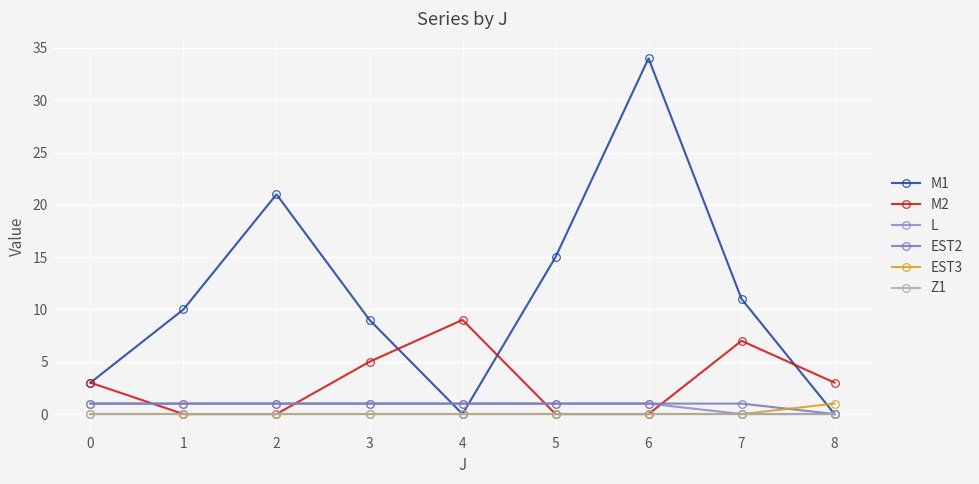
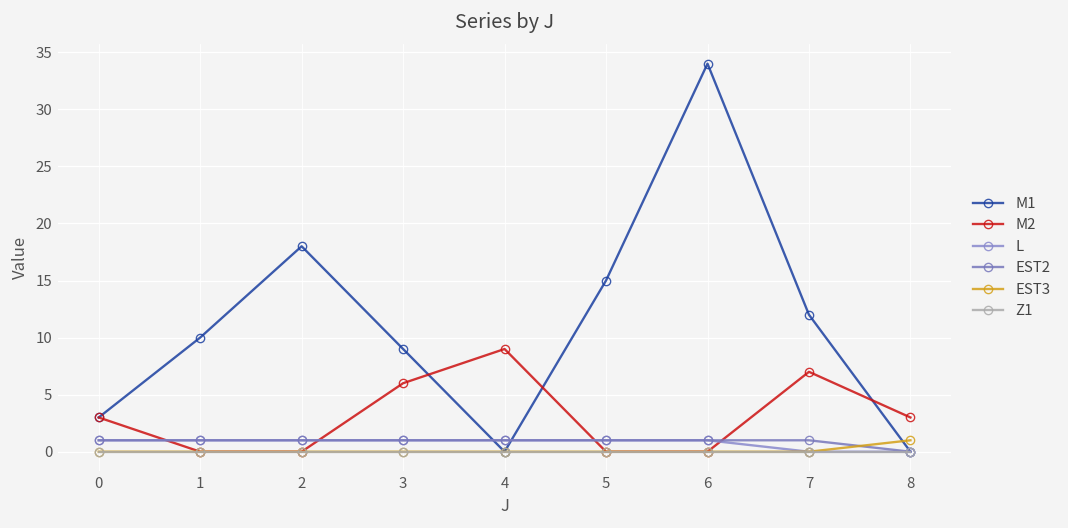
M1, 2: 21 -> 18
M2, 3: 5 -> 6
M1, 7: 11 -> 12
